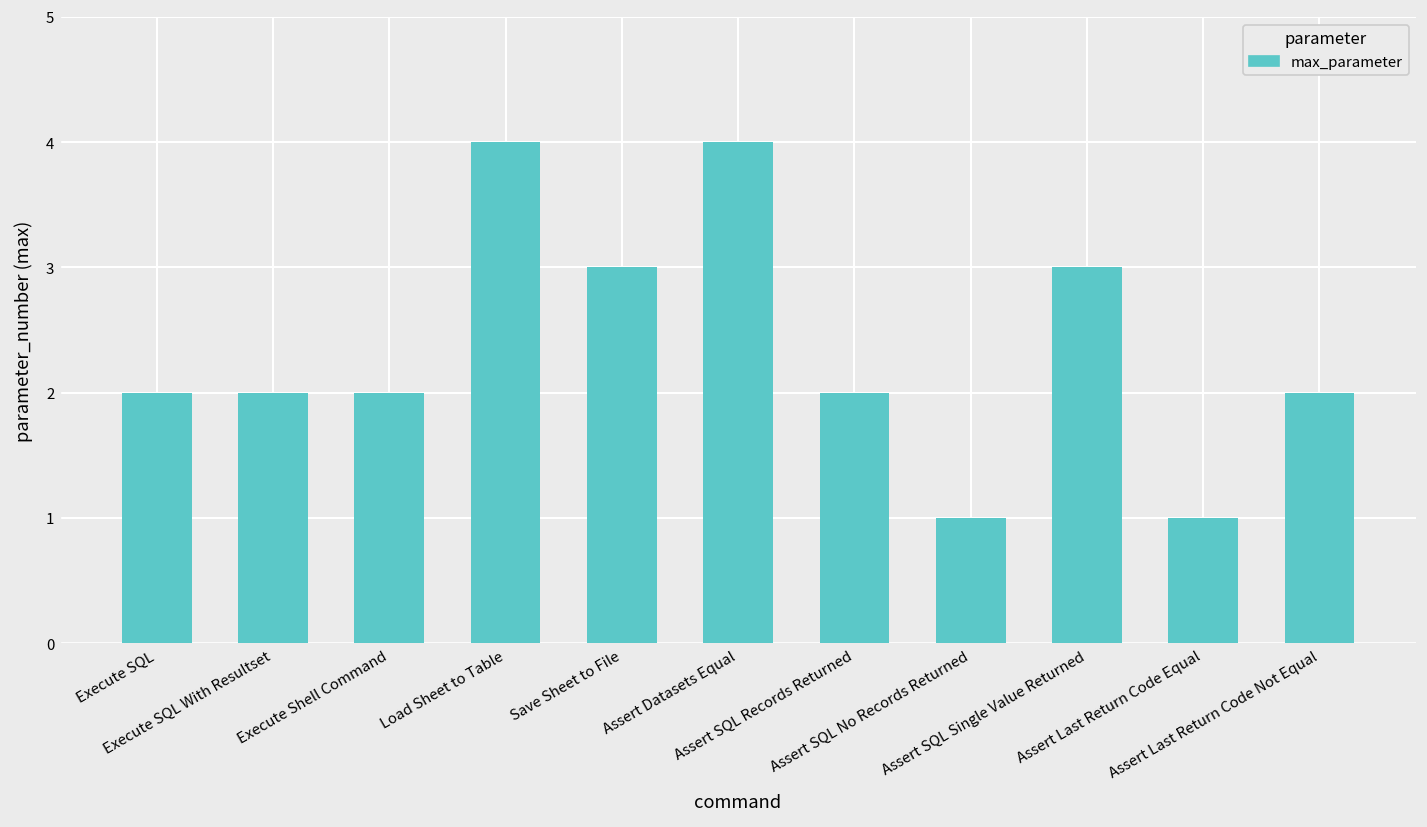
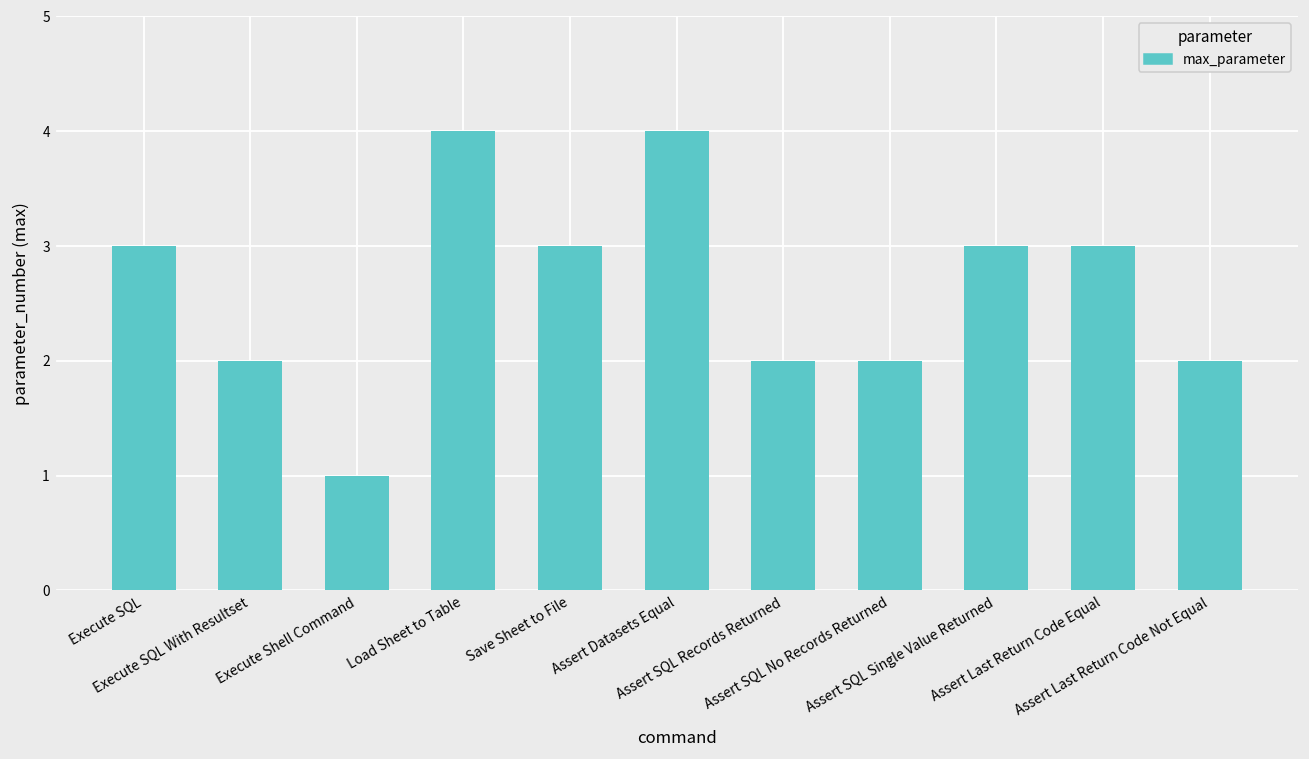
Execute SQL: 2 -> 3
Execute Shell Command: 2 -> 1
Assert SQL No Records Returned: 1 -> 2
Assert Last Return Code Equal: 1 -> 3
